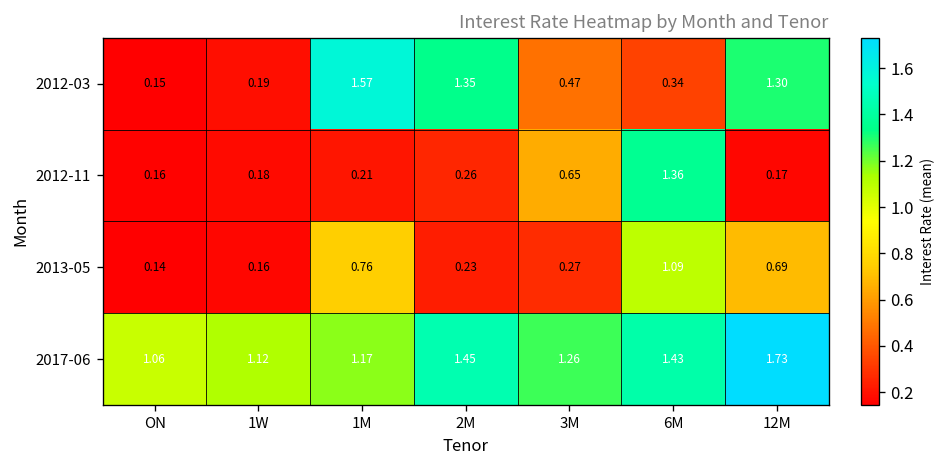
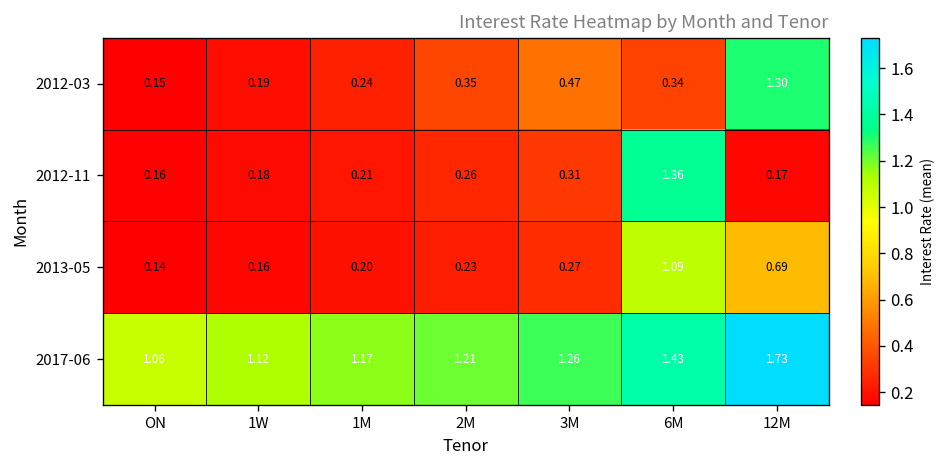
2012-03, 1M: 1.57 -> 0.24
2012-03, 2M: 1.35 -> 0.35
2012-11, 3M: 0.65 -> 0.31
2013-05, 1M: 0.76 -> 0.20
2017-06, 2M: 1.45 -> 1.21
